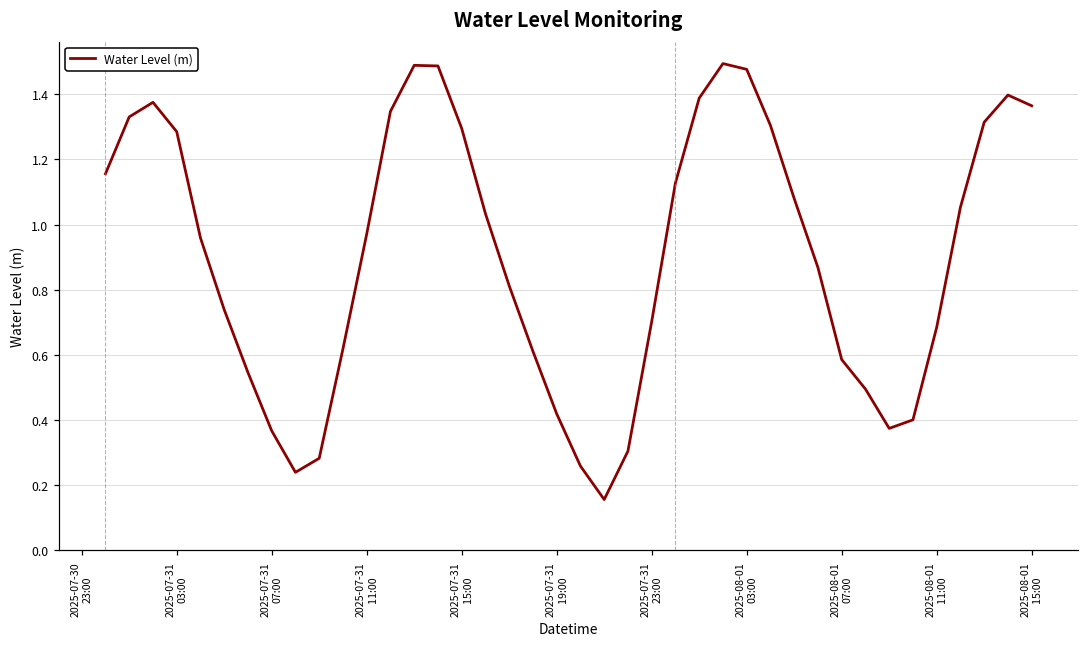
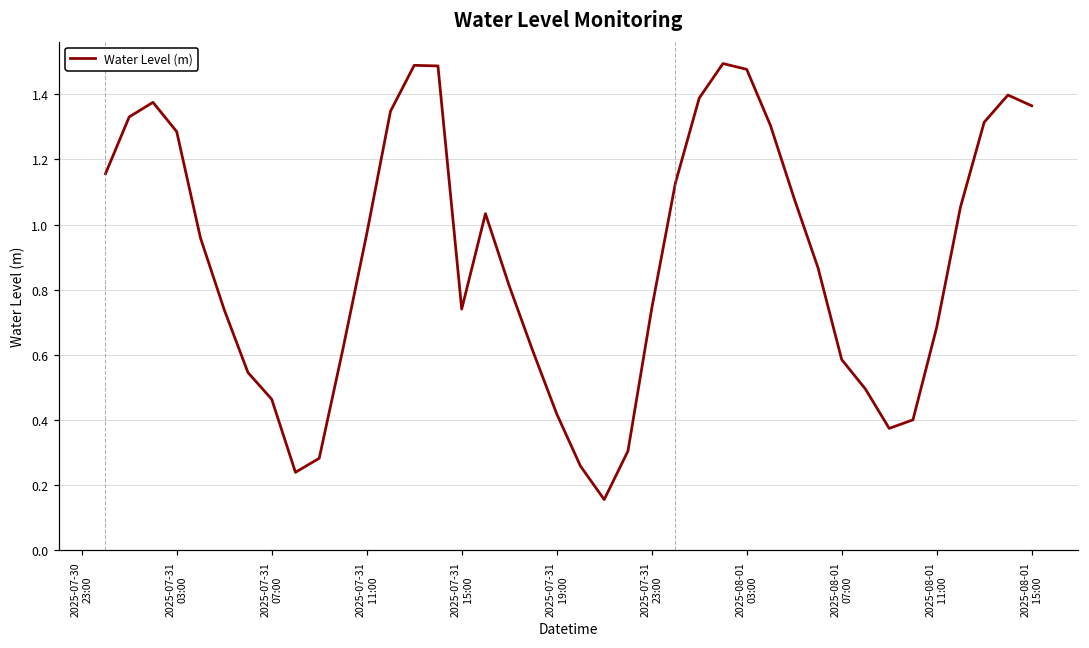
2025-07-31 07:00: 0.37 -> 0.46
2025-07-31 15:00: 1.29 -> 0.74
2025-07-31 23:00: 0.70 -> 0.74
